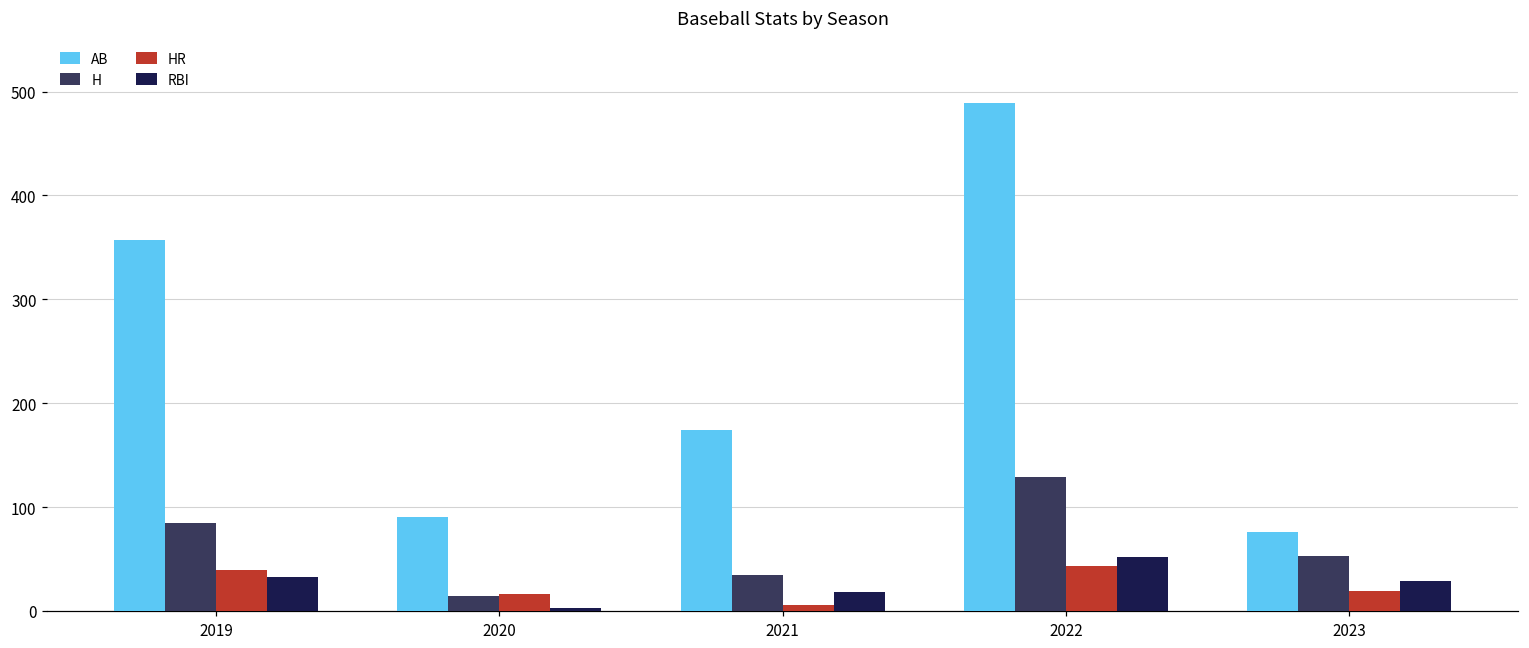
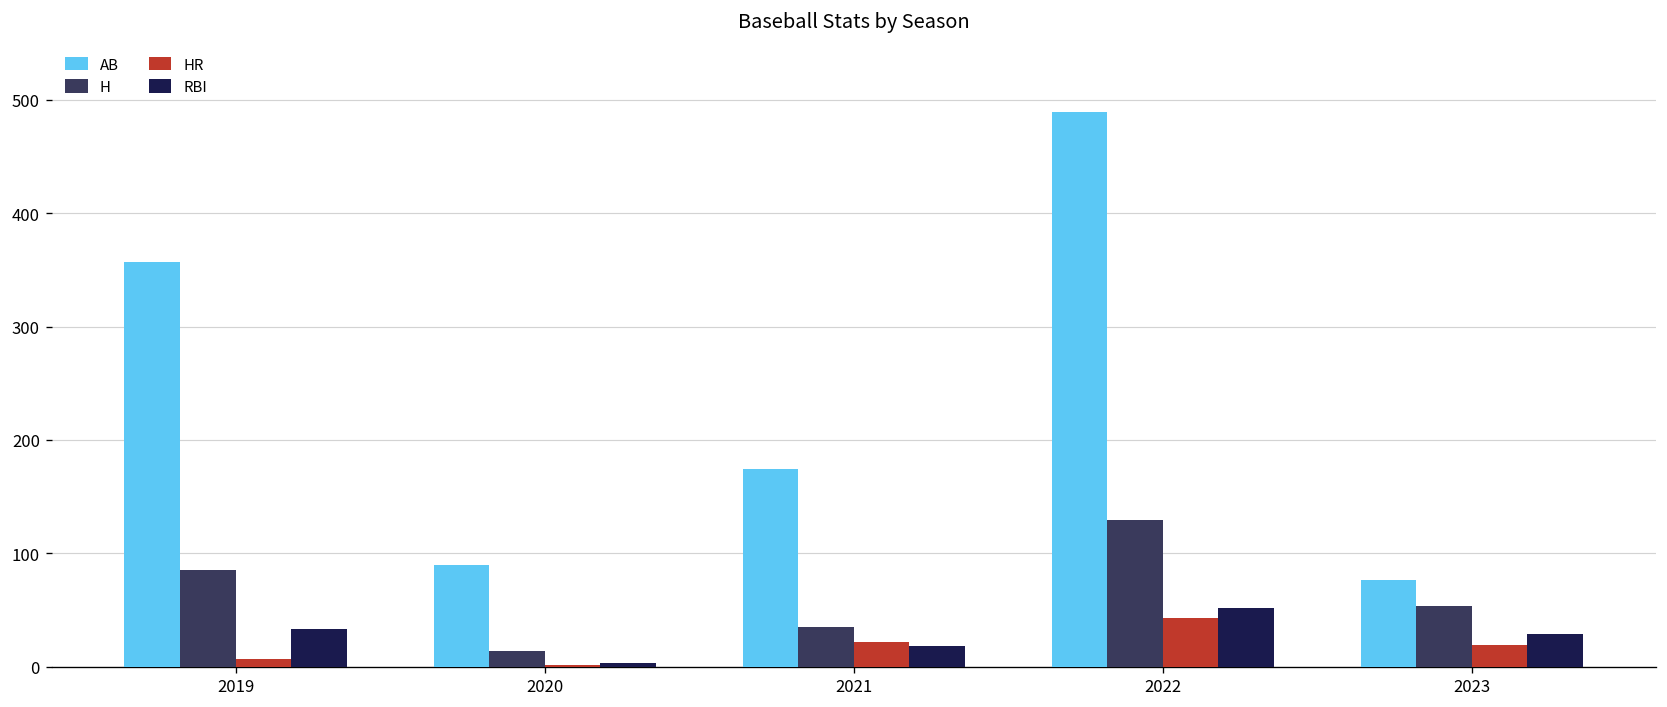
HR, 2019: 40 -> 10
HR, 2020: 20 -> 0
HR, 2021: 10 -> 20
